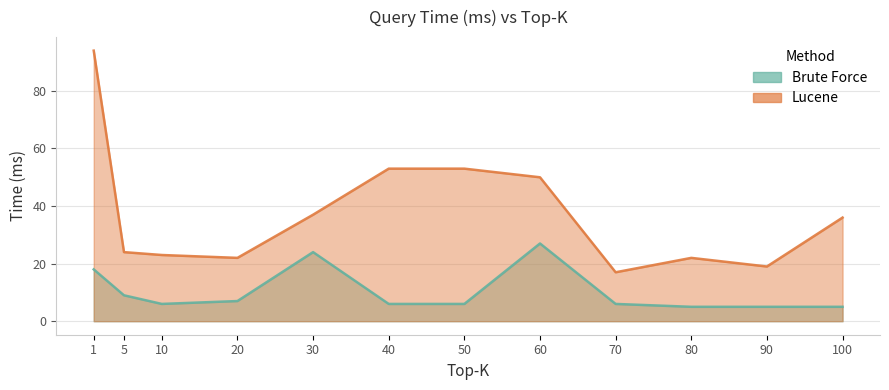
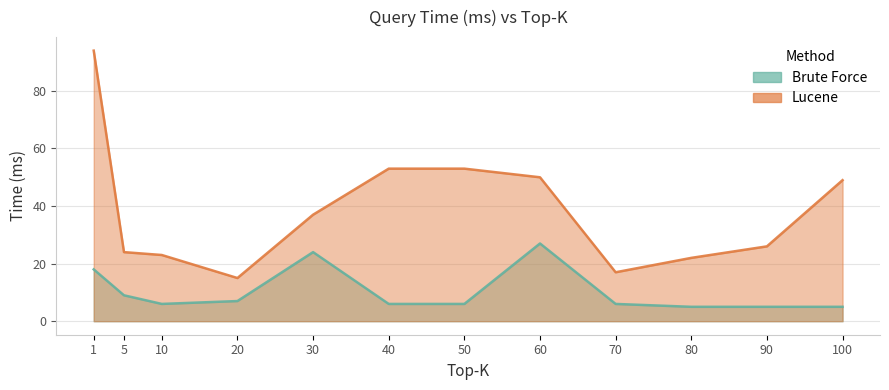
Lucene, 20: 22 -> 15
Lucene, 90: 19 -> 26
Lucene, 100: 36 -> 49
